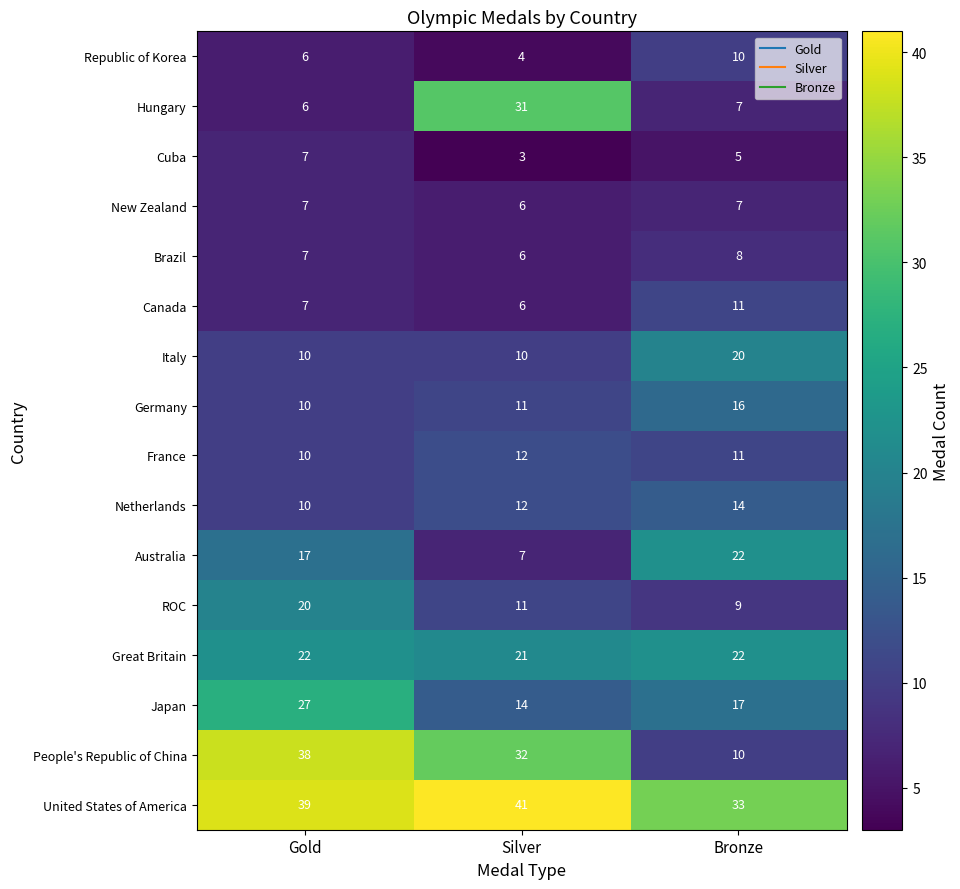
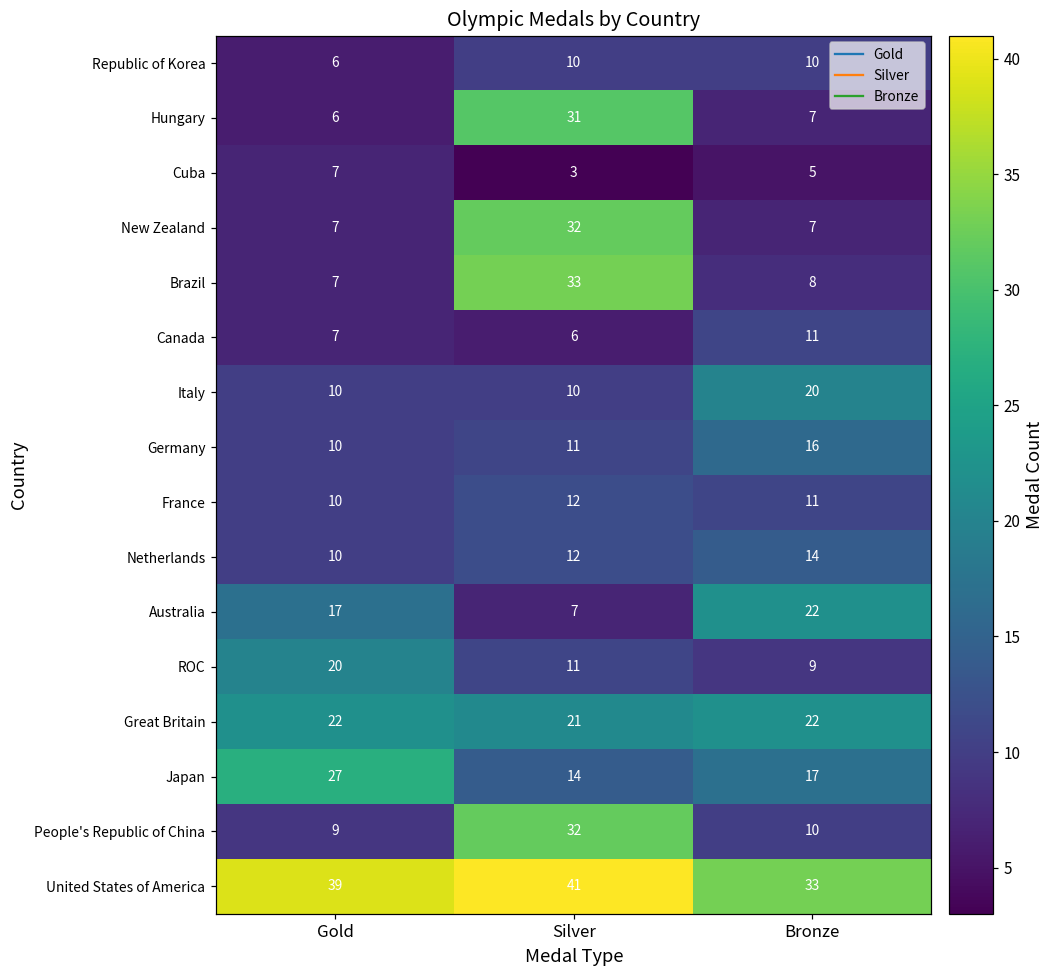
Republic of Korea, Silver: 4 -> 10
New Zealand, Silver: 6 -> 32
Brazil, Silver: 6 -> 33
People's Republic of China, Gold: 38 -> 9
